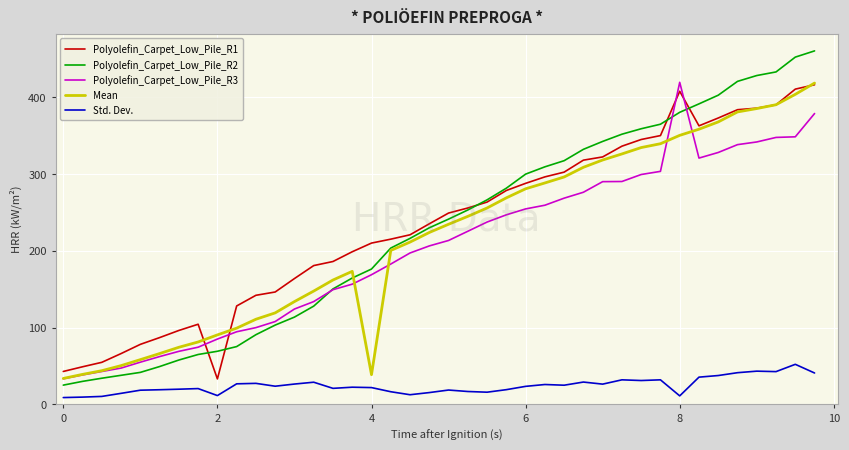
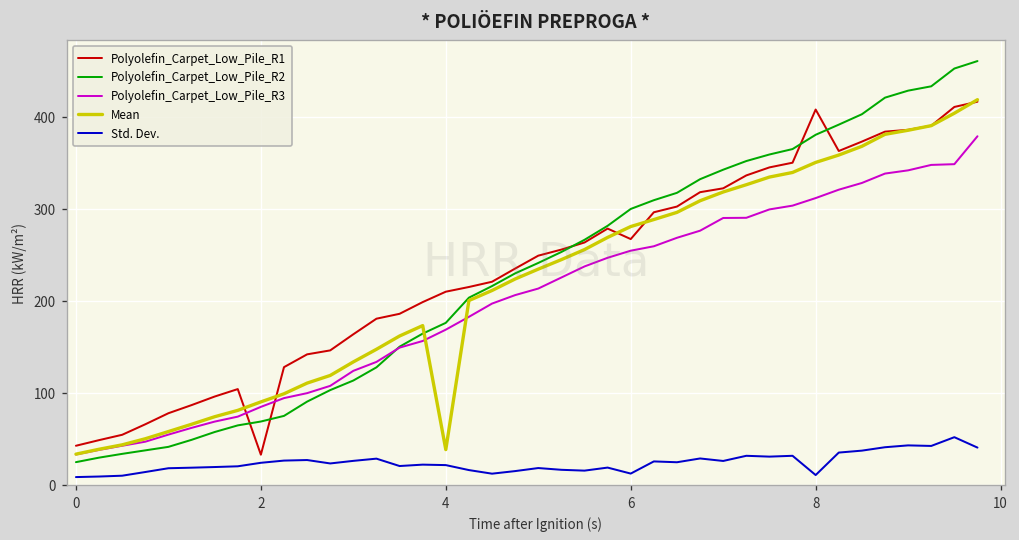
Std. Dev., 2: 10 -> 20
Polyolefin_Carpet_Low_Pile_R1, 6: 290 -> 270
Std. Dev., 6: 20 -> 10
Polyolefin_Carpet_Low_Pile_R3, 8: 420 -> 310
